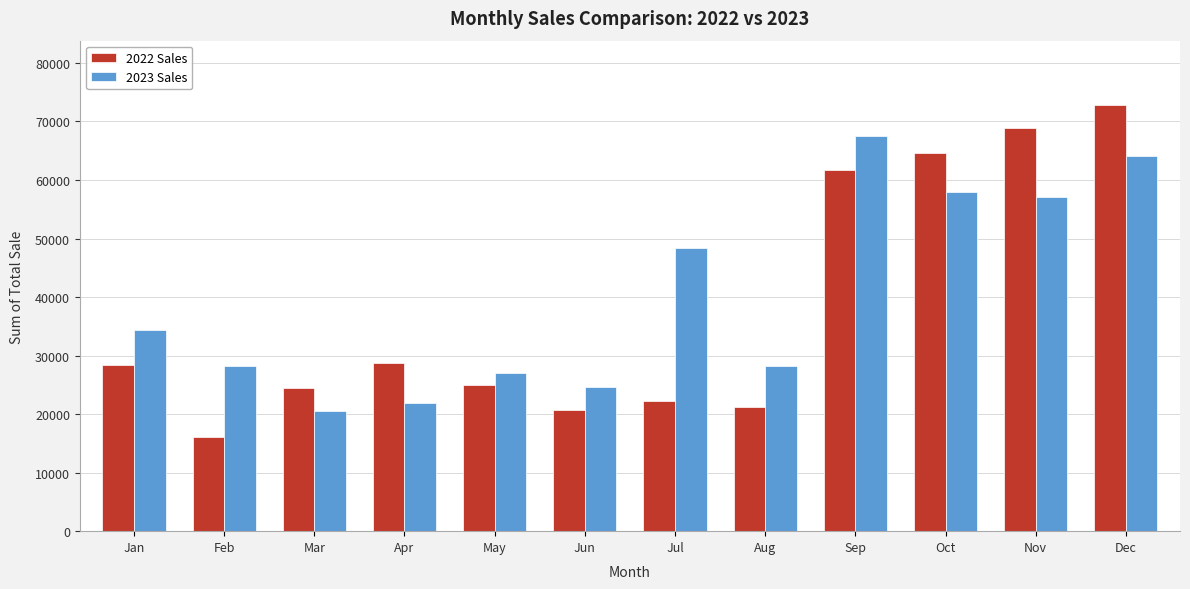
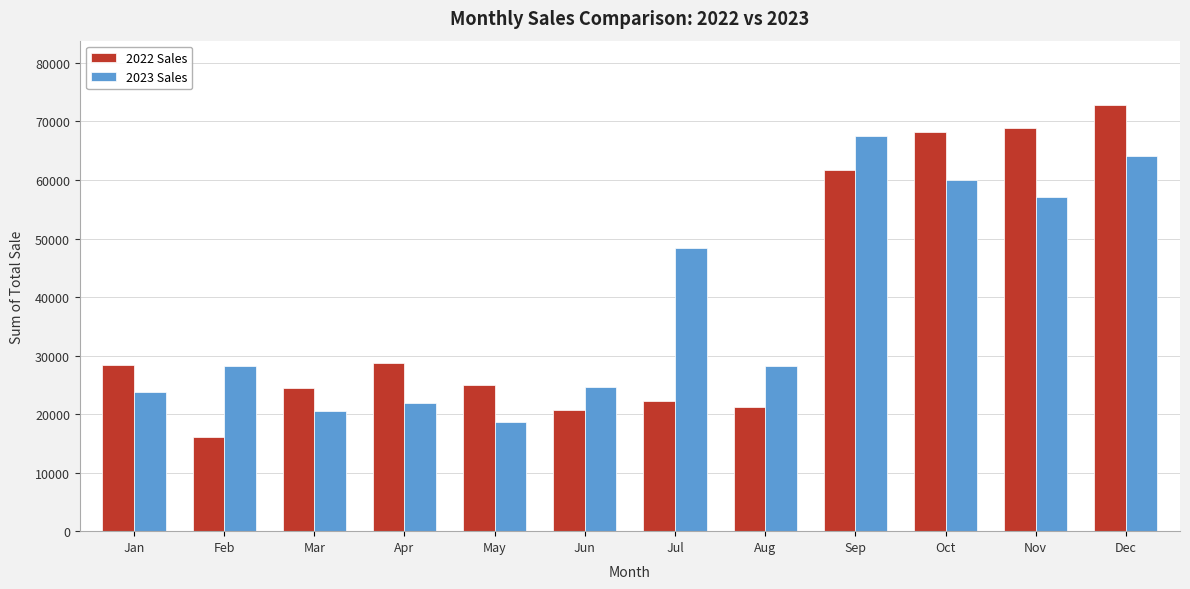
2023 Sales, Jan: 34000 -> 24000
2023 Sales, May: 27000 -> 19000
2022 Sales, Oct: 65000 -> 68000
2023 Sales, Oct: 58000 -> 60000
